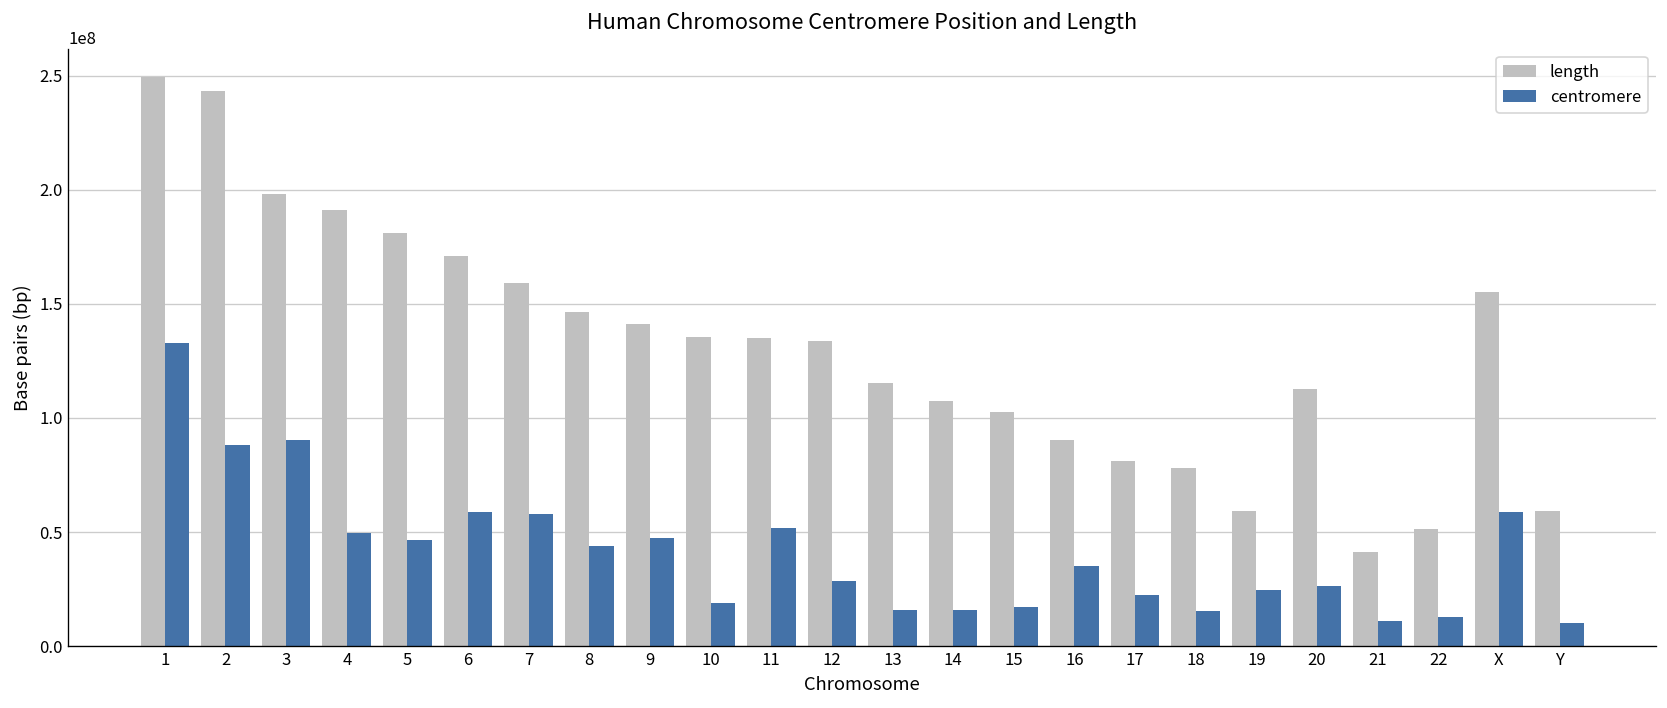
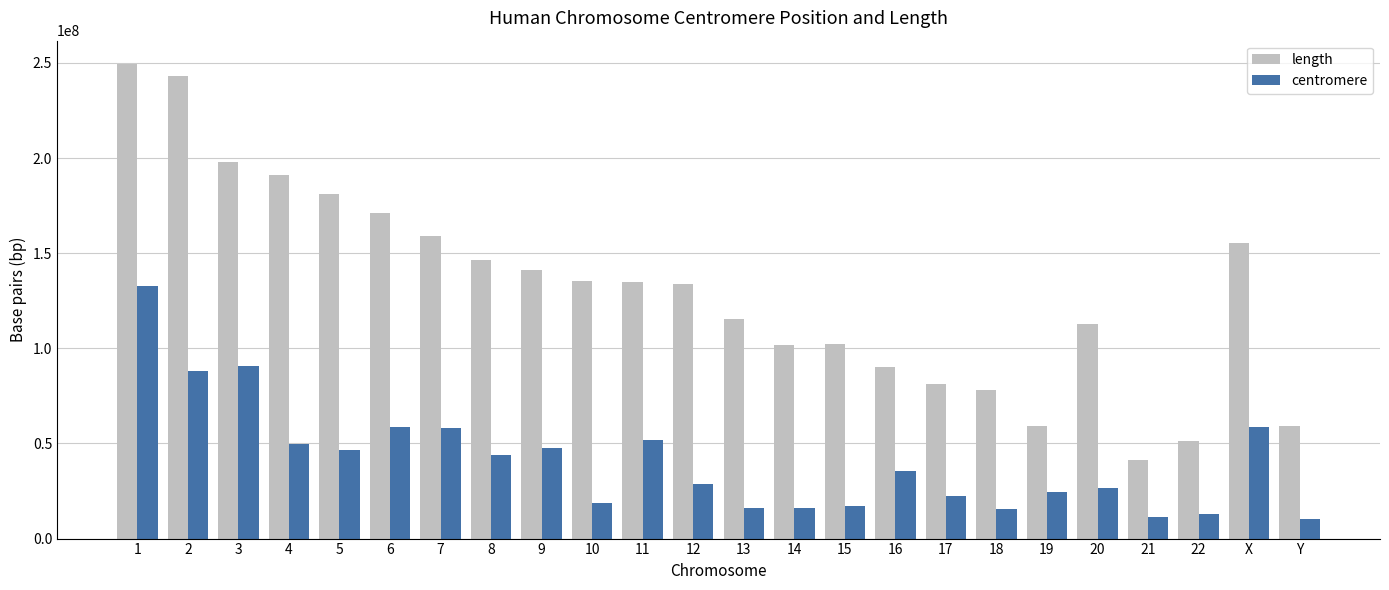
length, 14: 107000000 -> 102000000
